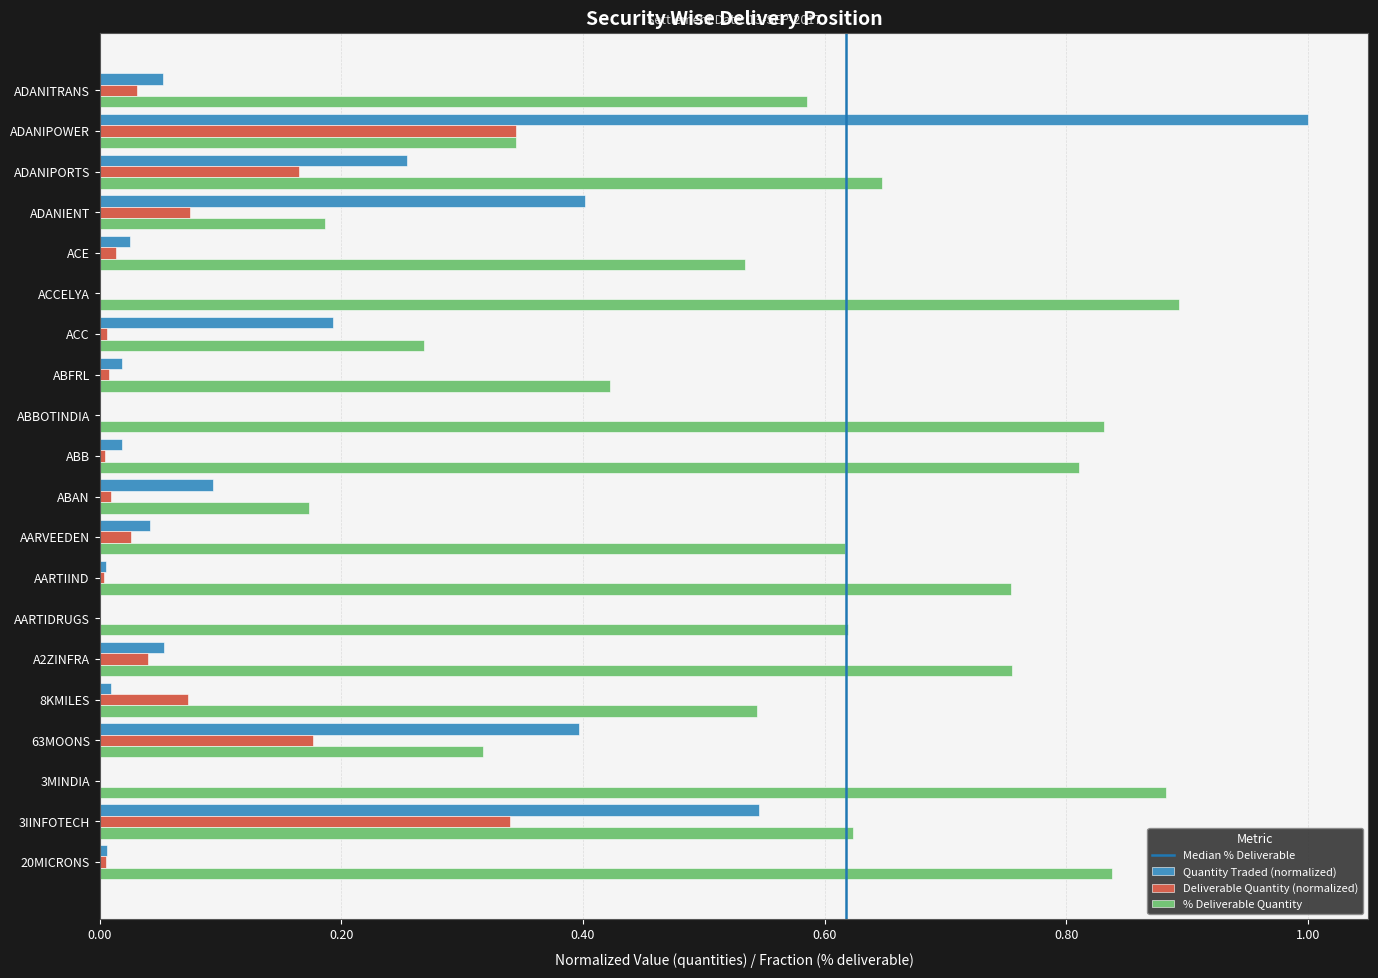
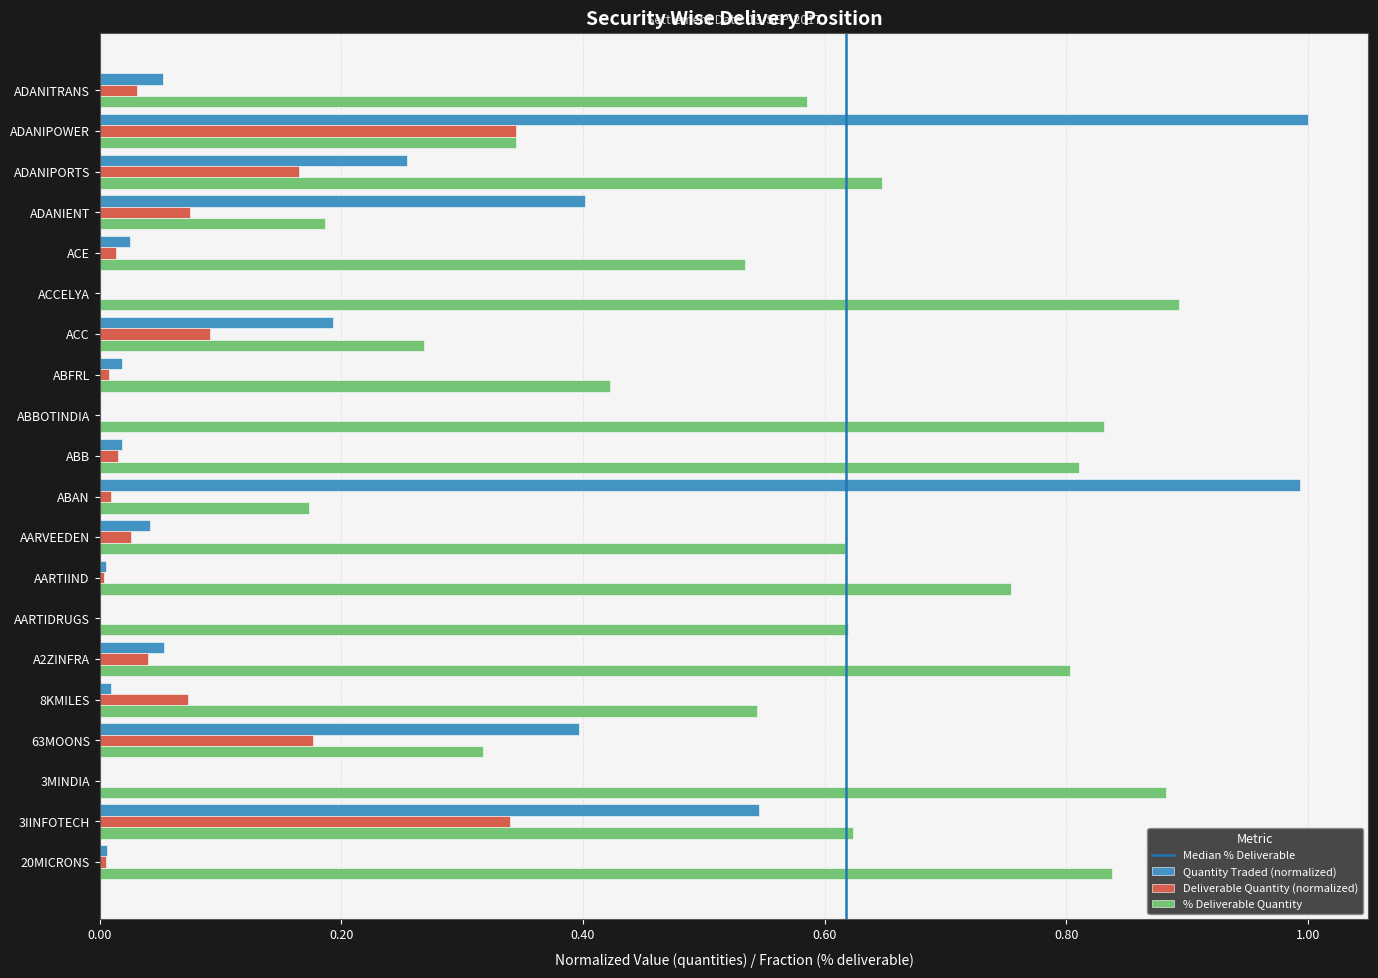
Deliverable Quantity (normalized), ACC: 0.006 -> 0.092
Deliverable Quantity (normalized), ABB: 0.004 -> 0.015
Quantity Traded (normalized), ABAN: 0.093 -> 0.994
% Deliverable Quantity, A2ZINFRA: 0.755 -> 0.803
